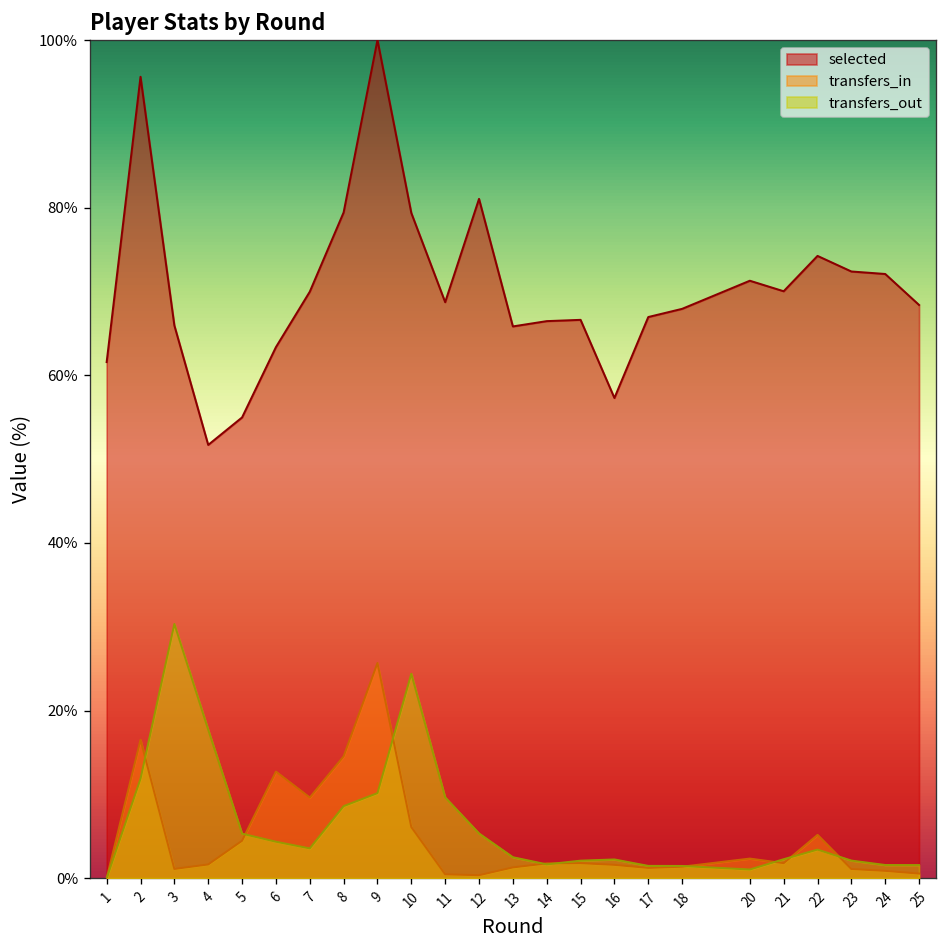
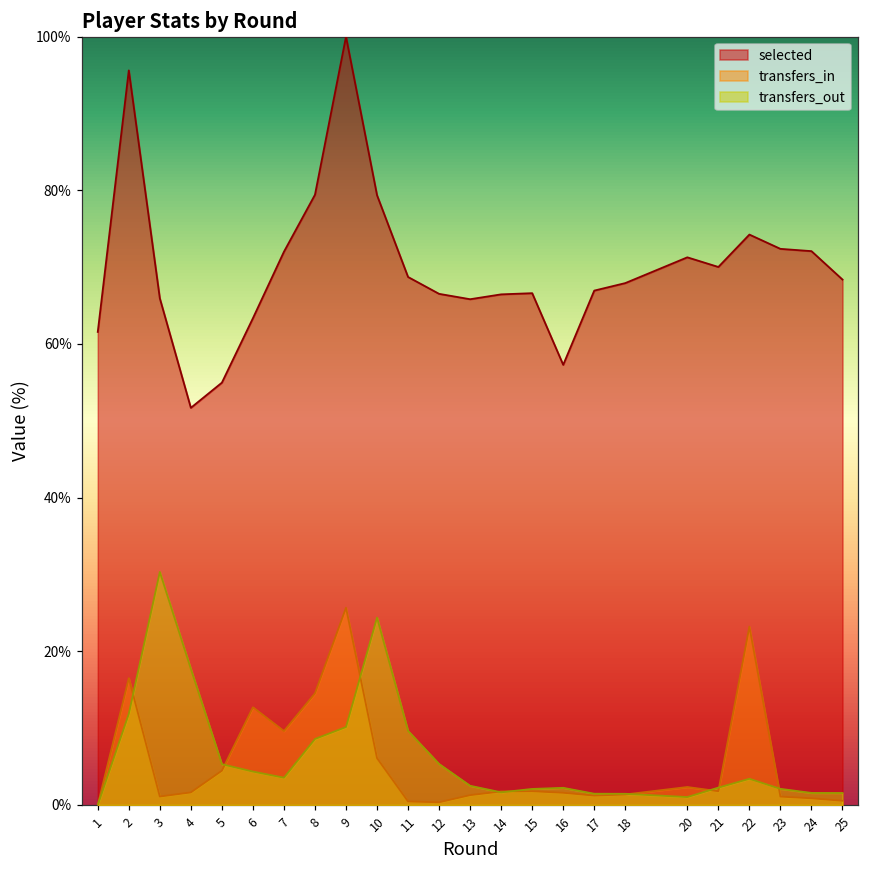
selected, 7: 70% -> 72%
selected, 12: 81% -> 67%
transfers_in, 22: 5% -> 23%
